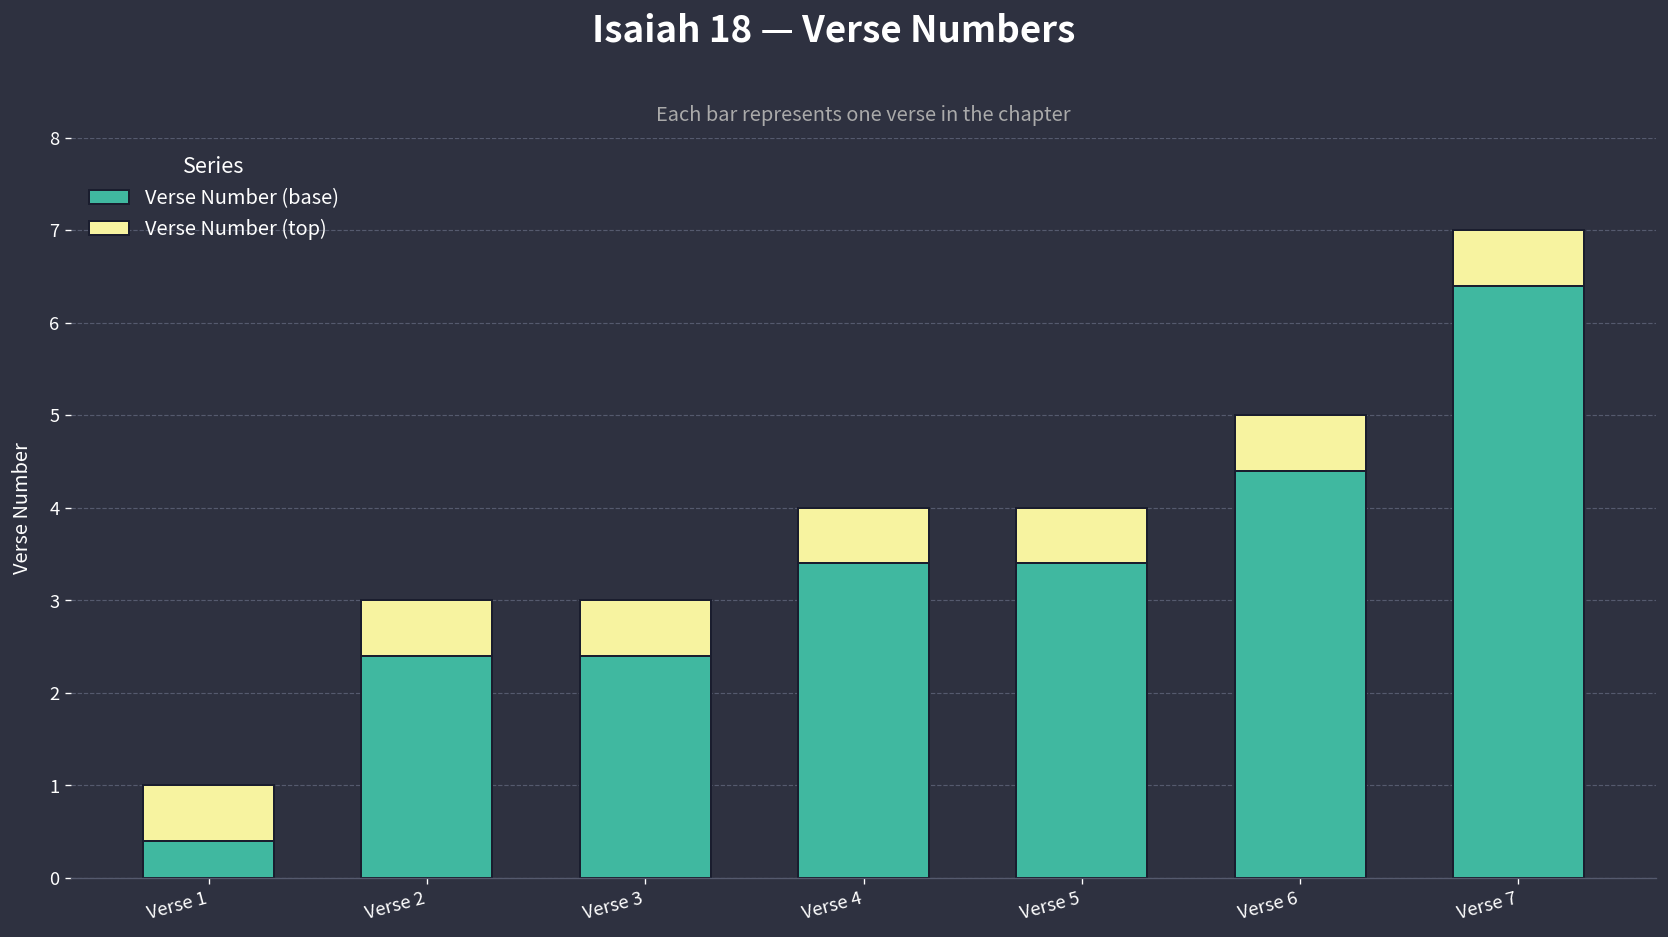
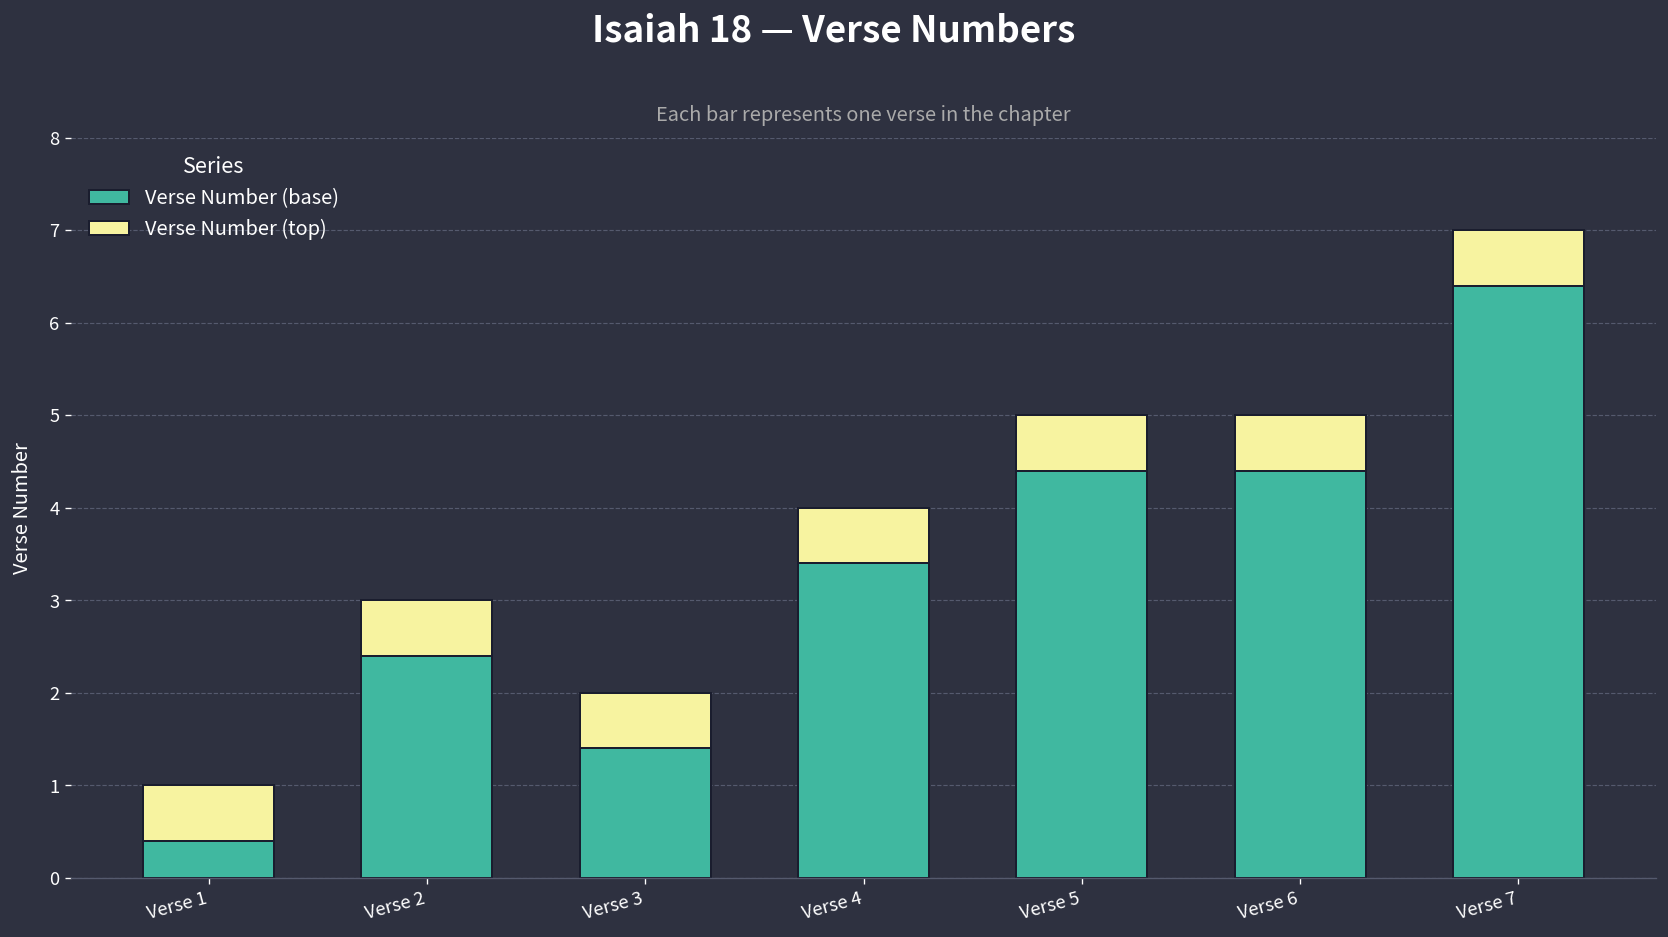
Verse Number (base), Verse 3: 2.4 -> 1.4
Verse Number (base), Verse 5: 3.4 -> 4.4
